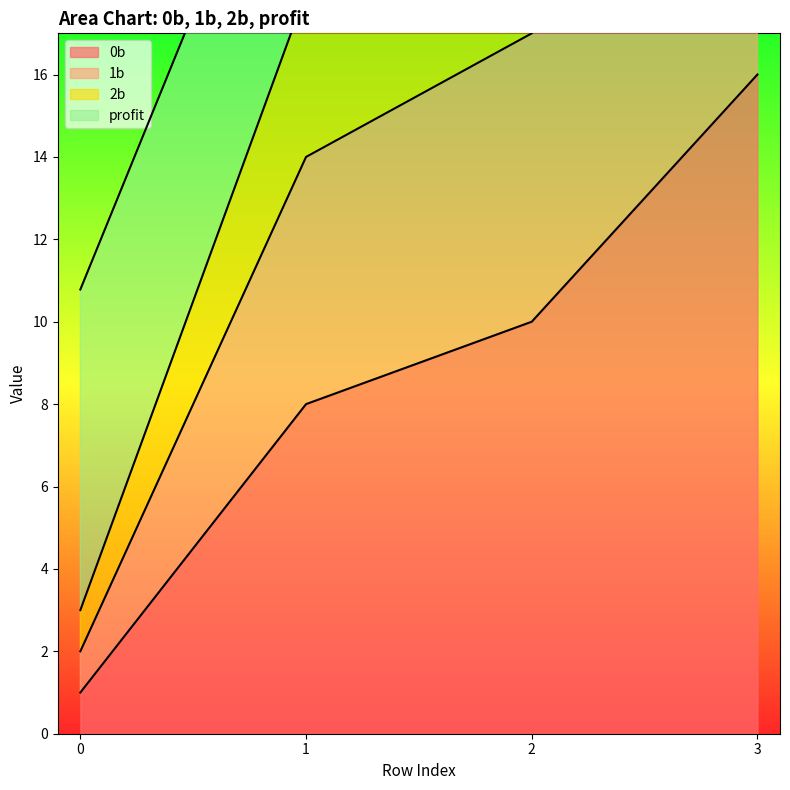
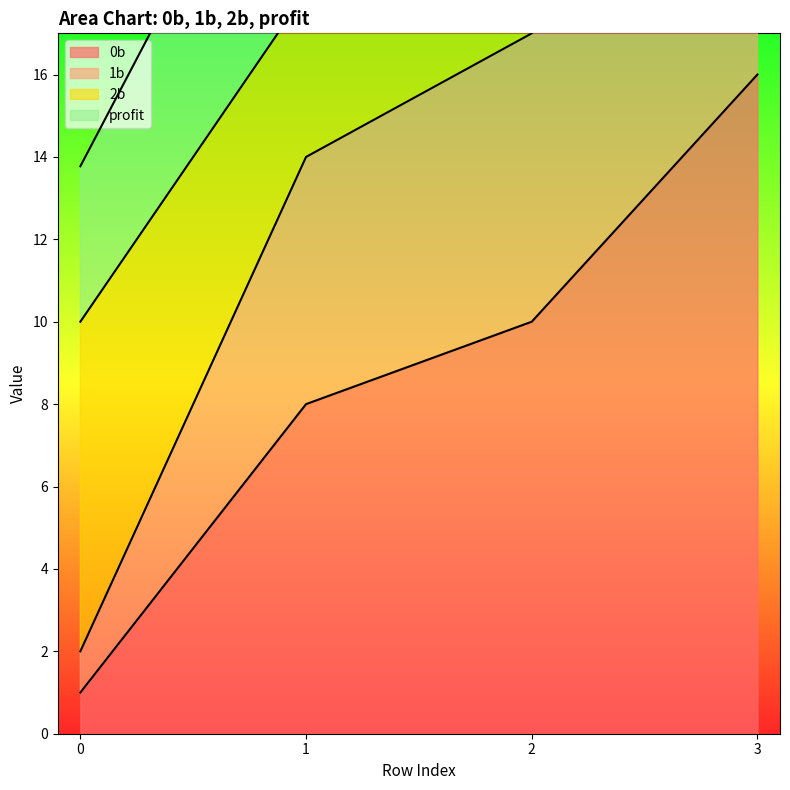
2b, 0: 1 -> 8
profit, 0: 7.8 -> 3.8
